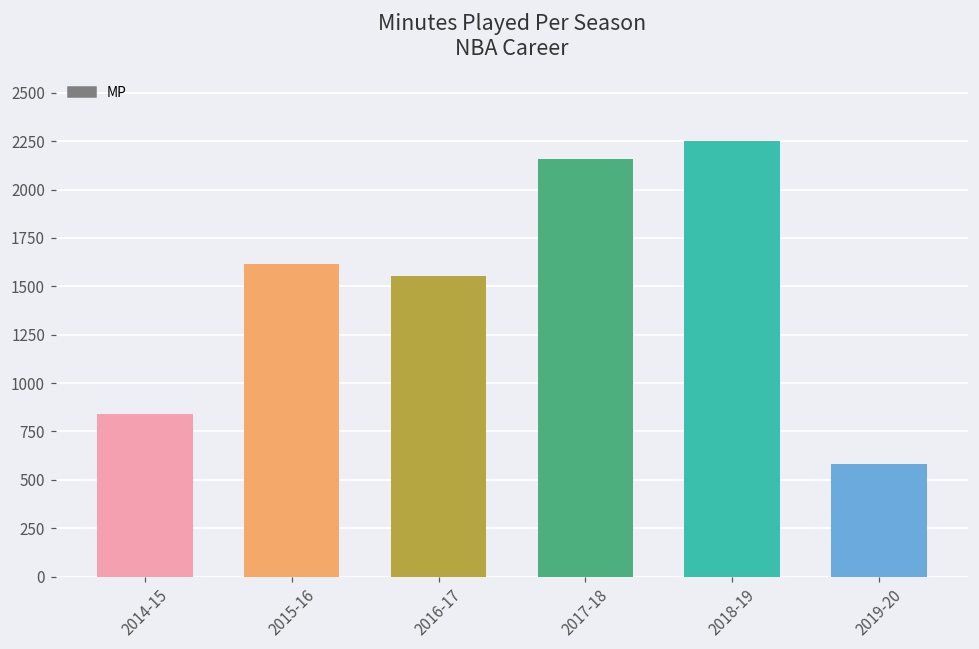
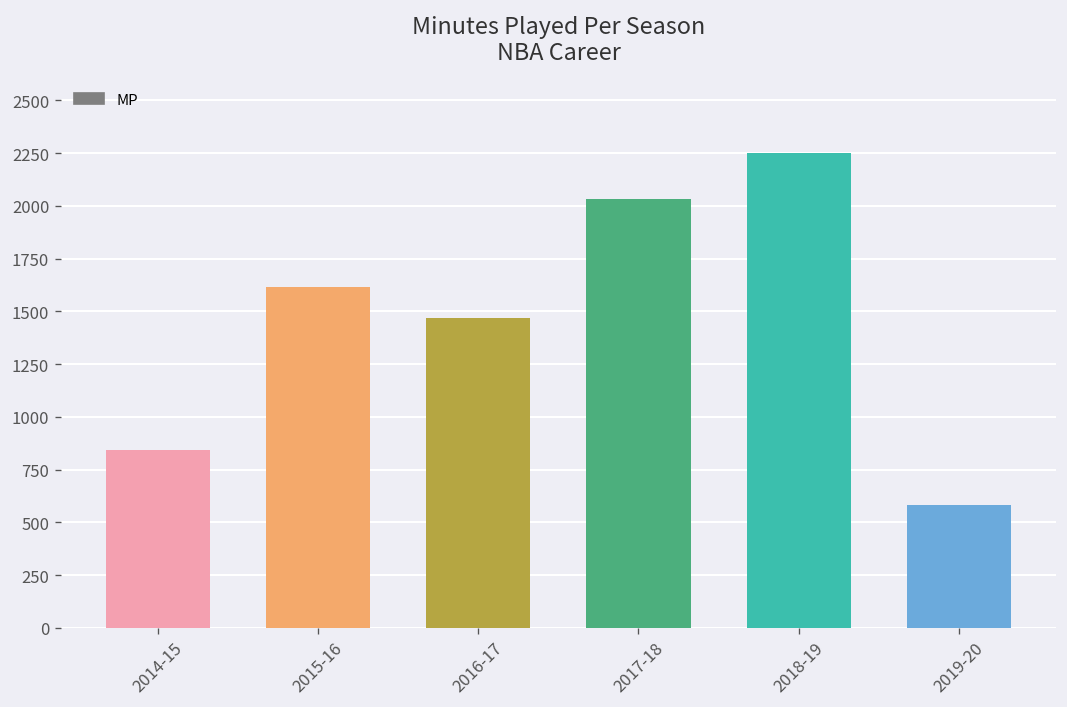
2016-17: 1550 -> 1470
2017-18: 2160 -> 2030
